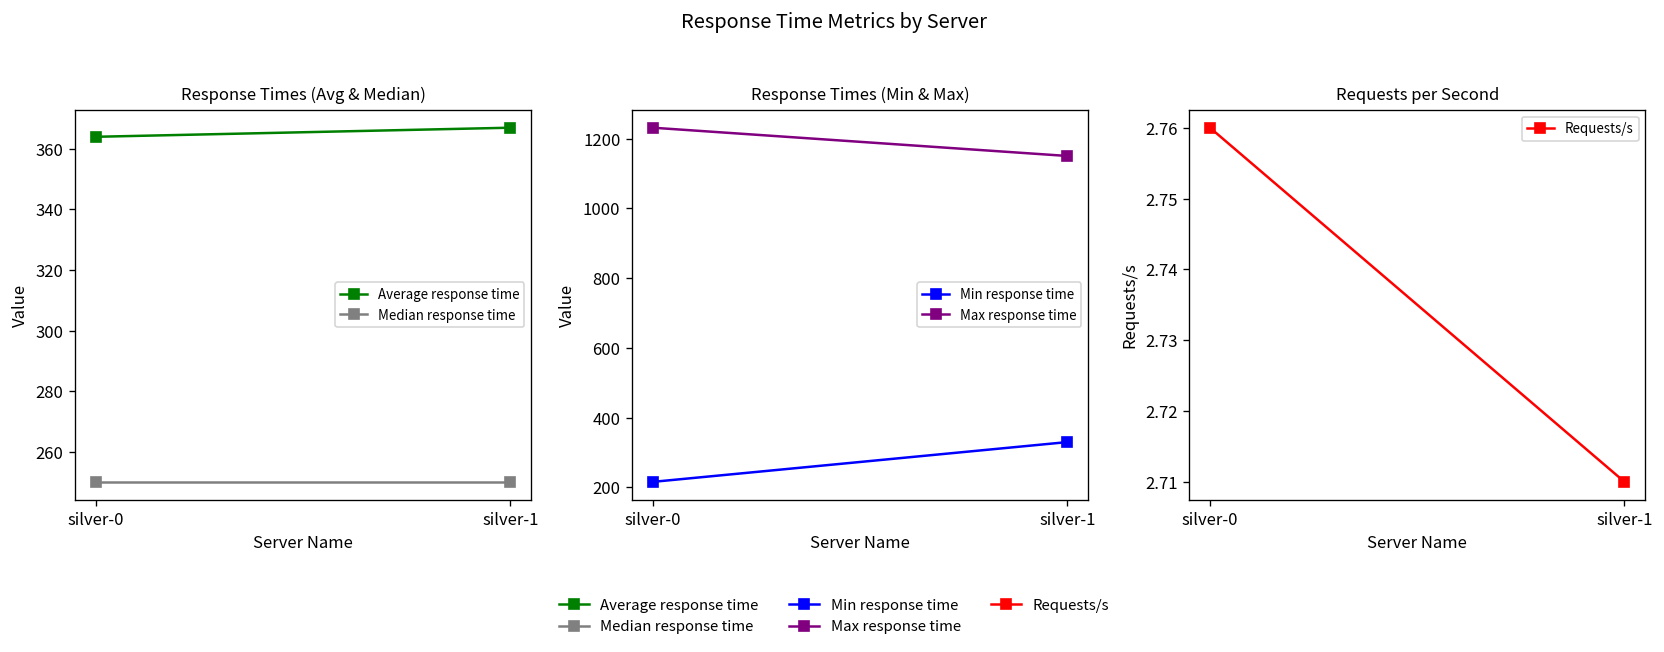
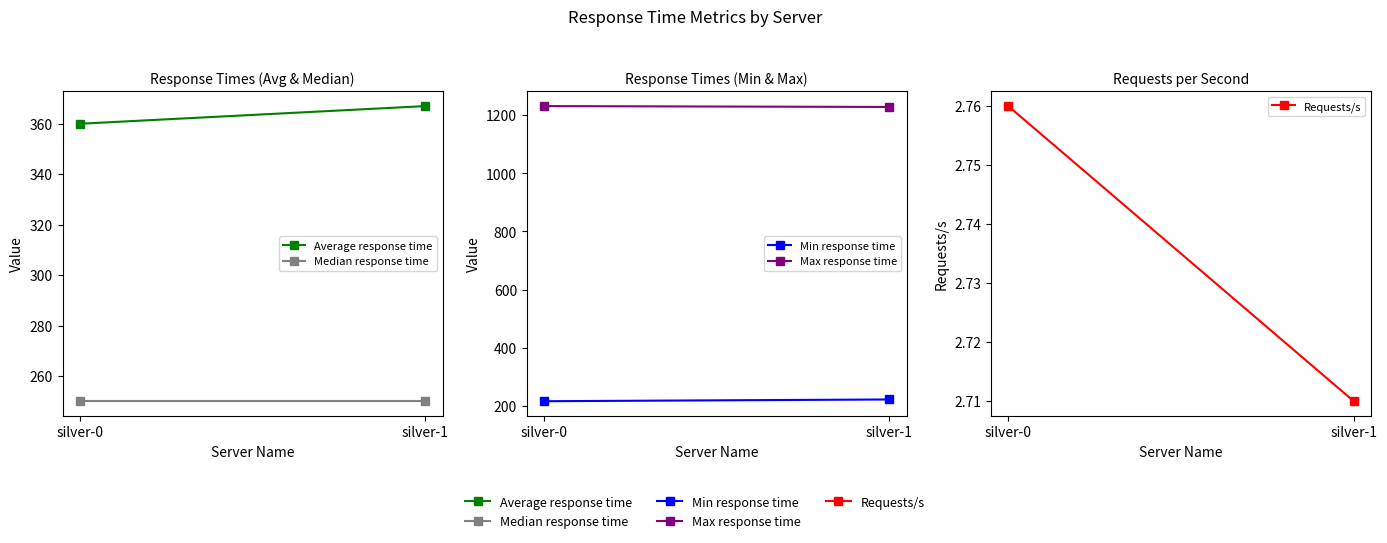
Response Times (Avg & Median), Average response time, silver-0: 364 -> 360
Response Times (Min & Max), Min response time, silver-1: 330 -> 220
Response Times (Min & Max), Max response time, silver-1: 1150 -> 1230
